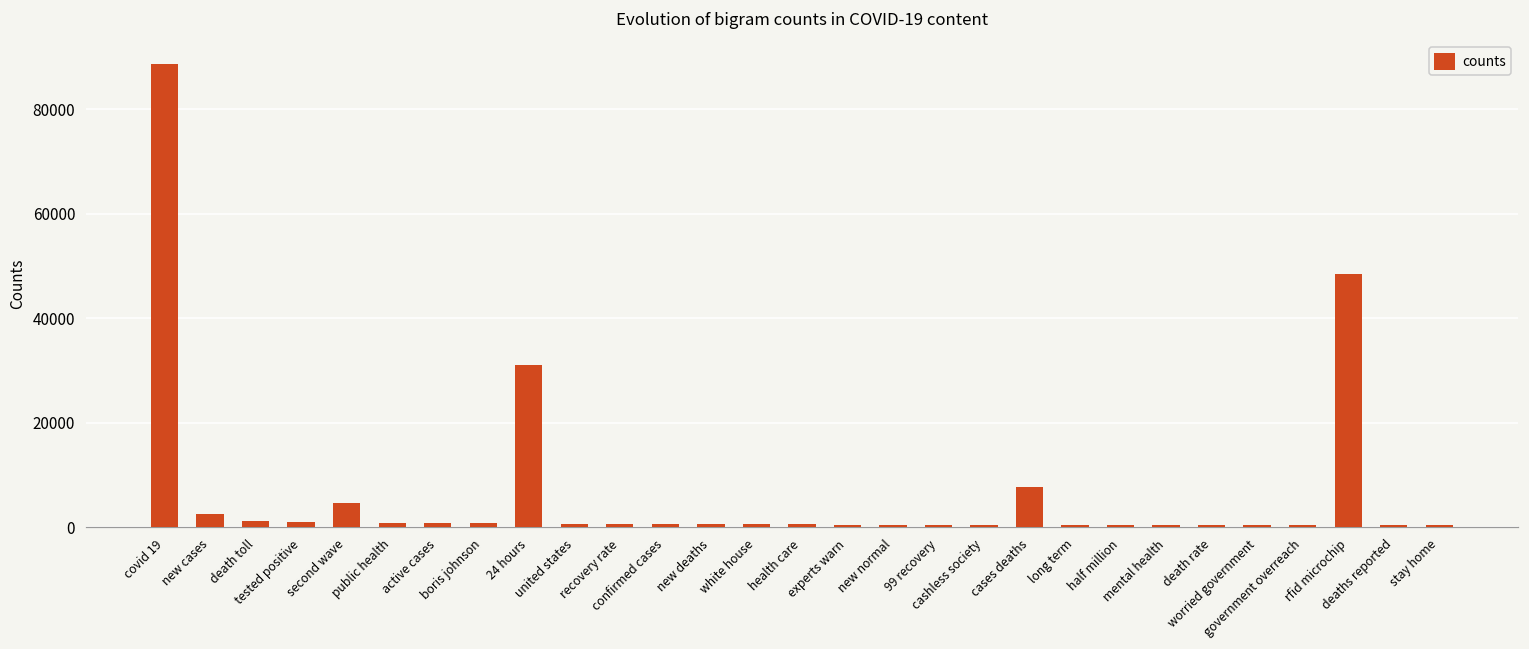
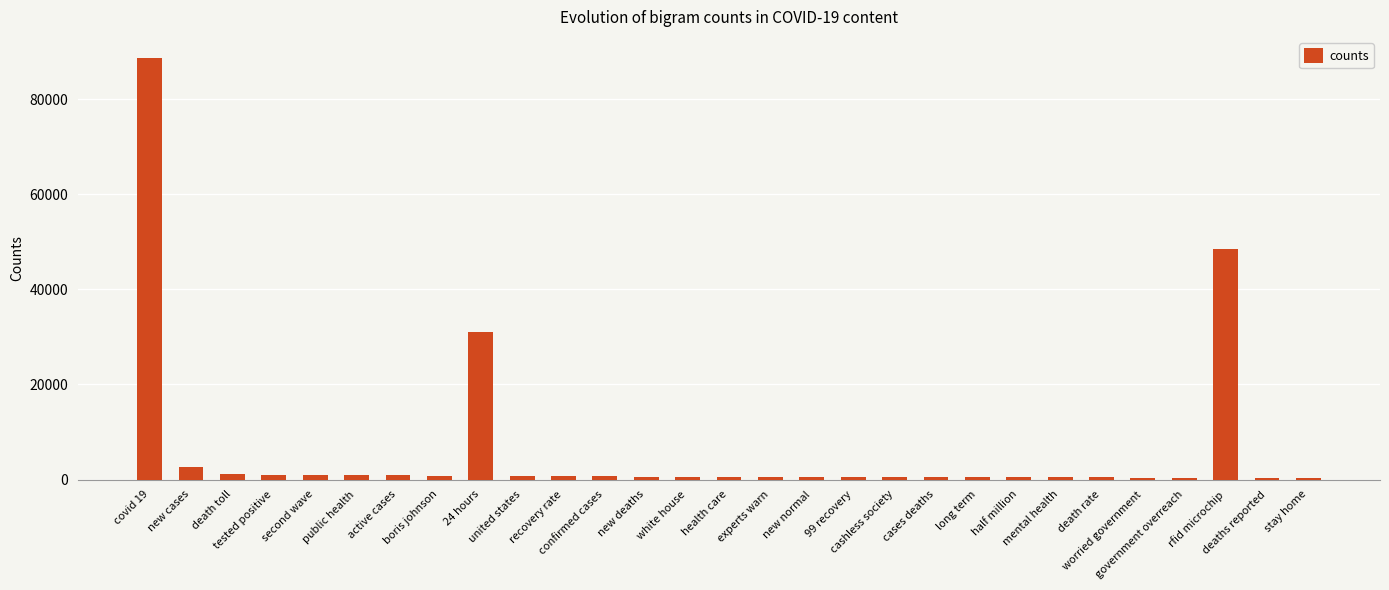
second wave: 5000 -> 1000
cases deaths: 8000 -> 1000
